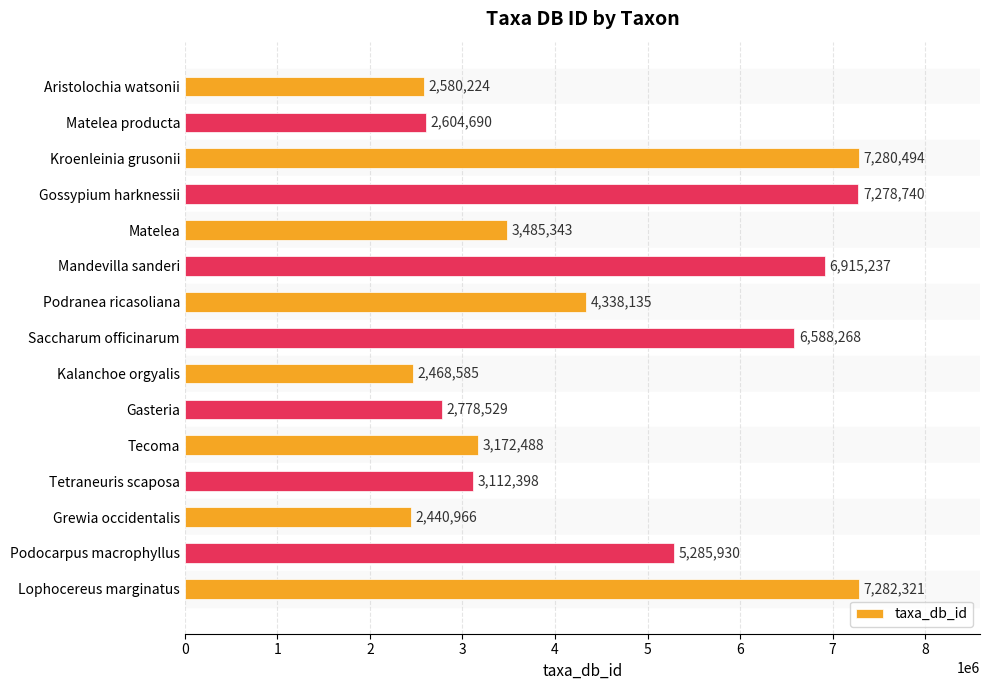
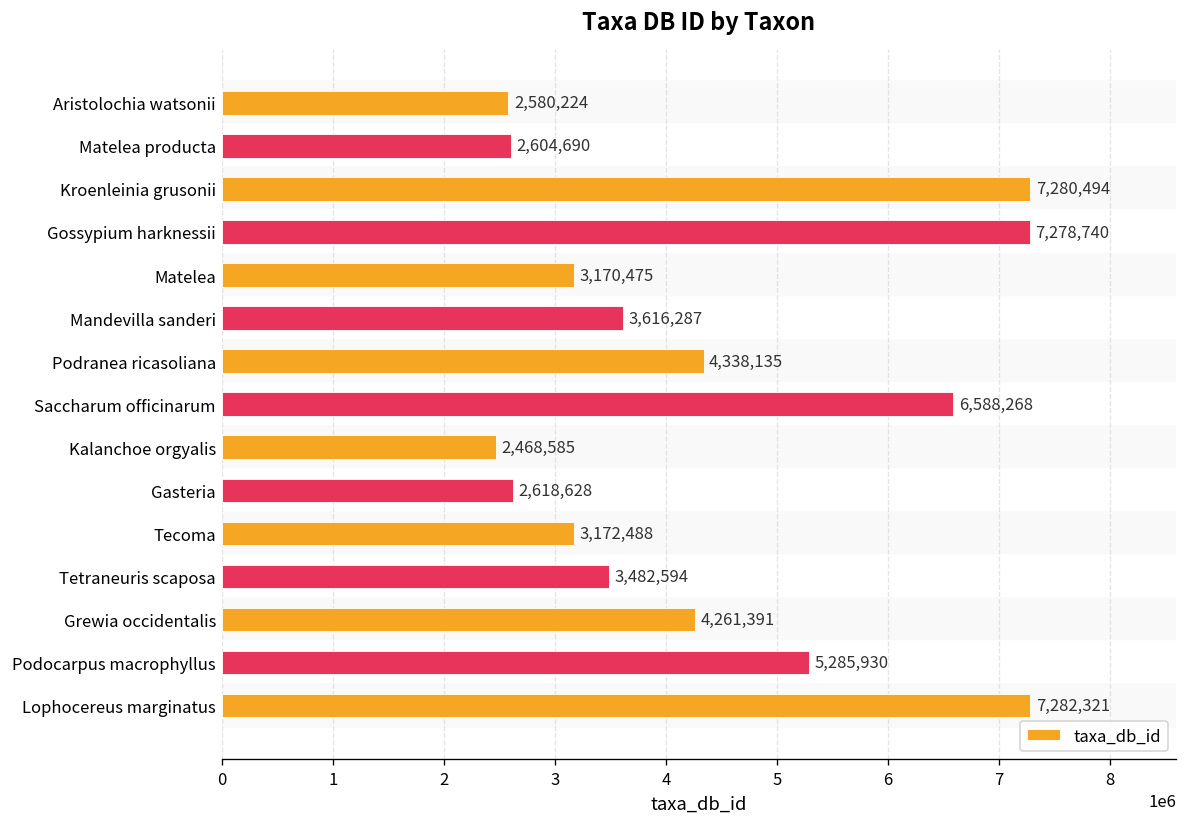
Matelea: 3,485,343 -> 3,170,475
Mandevilla sanderi: 6,915,237 -> 3,616,287
Gasteria: 2,778,529 -> 2,618,628
Tetraneuris scaposa: 3,112,398 -> 3,482,594
Grewia occidentalis: 2,440,966 -> 4,261,391
